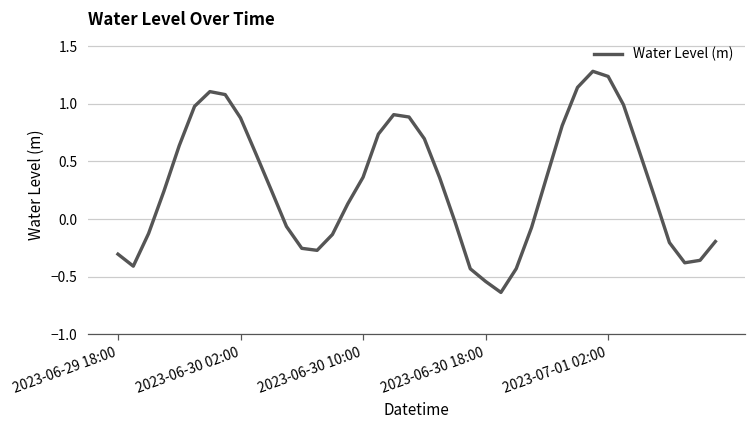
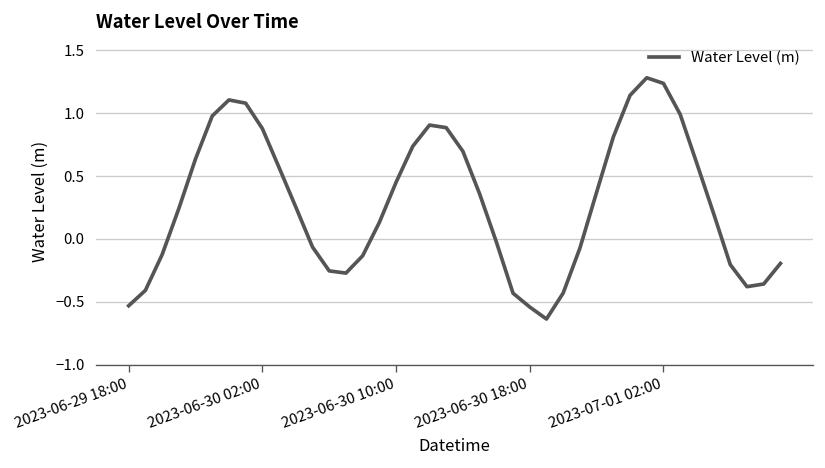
2023-06-29 18:00: -0.30 -> -0.53
2023-06-30 10:00: 0.36 -> 0.45
